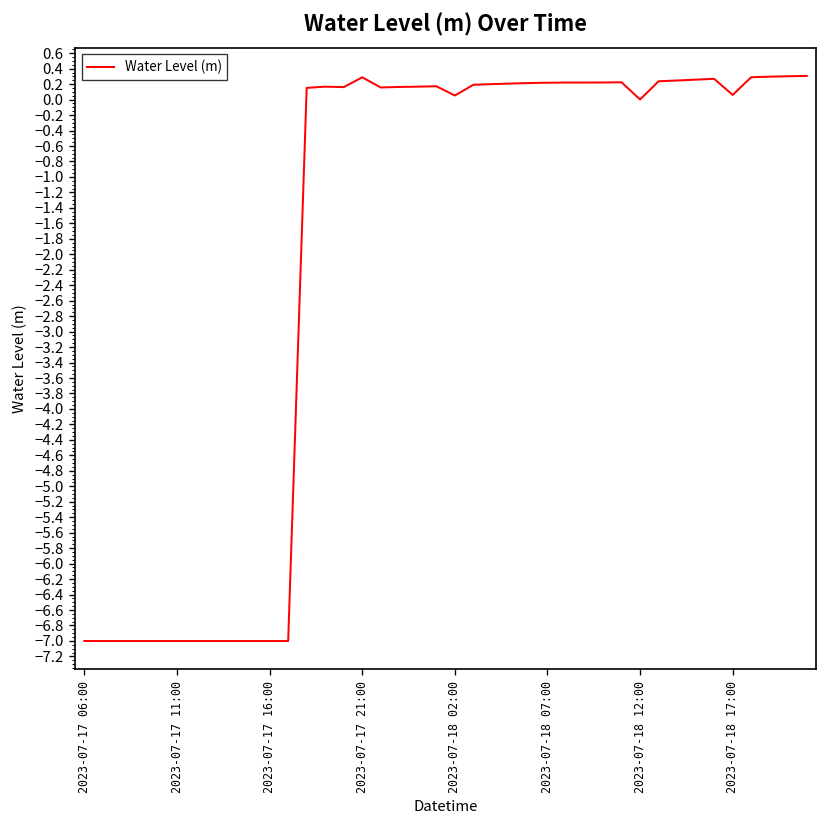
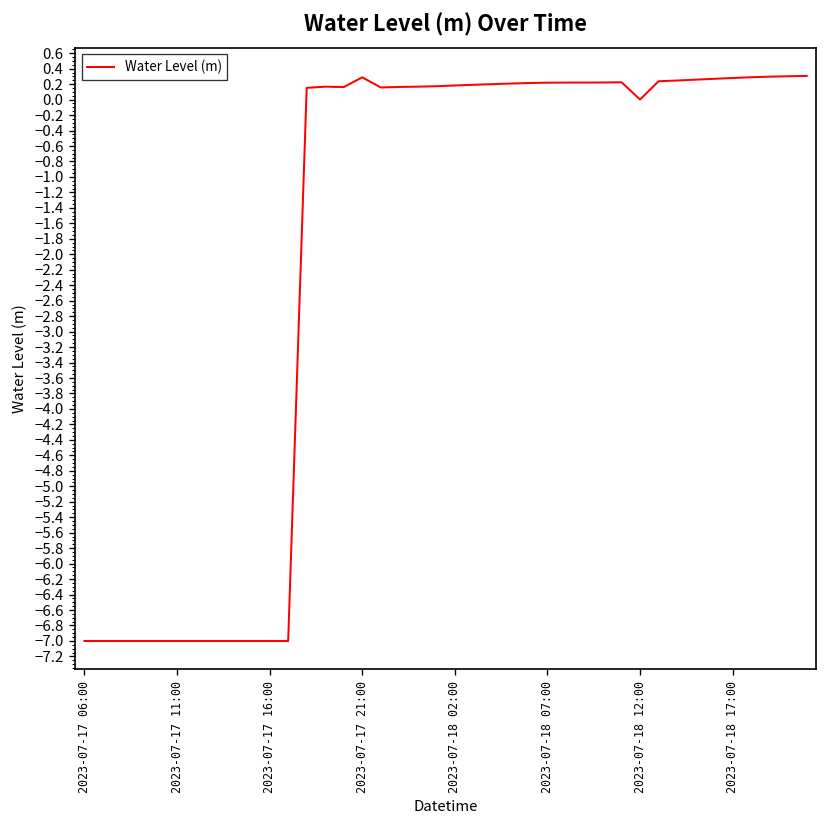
2023-07-18 02:00: 0.1 -> 0.2
2023-07-18 17:00: 0.1 -> 0.3
